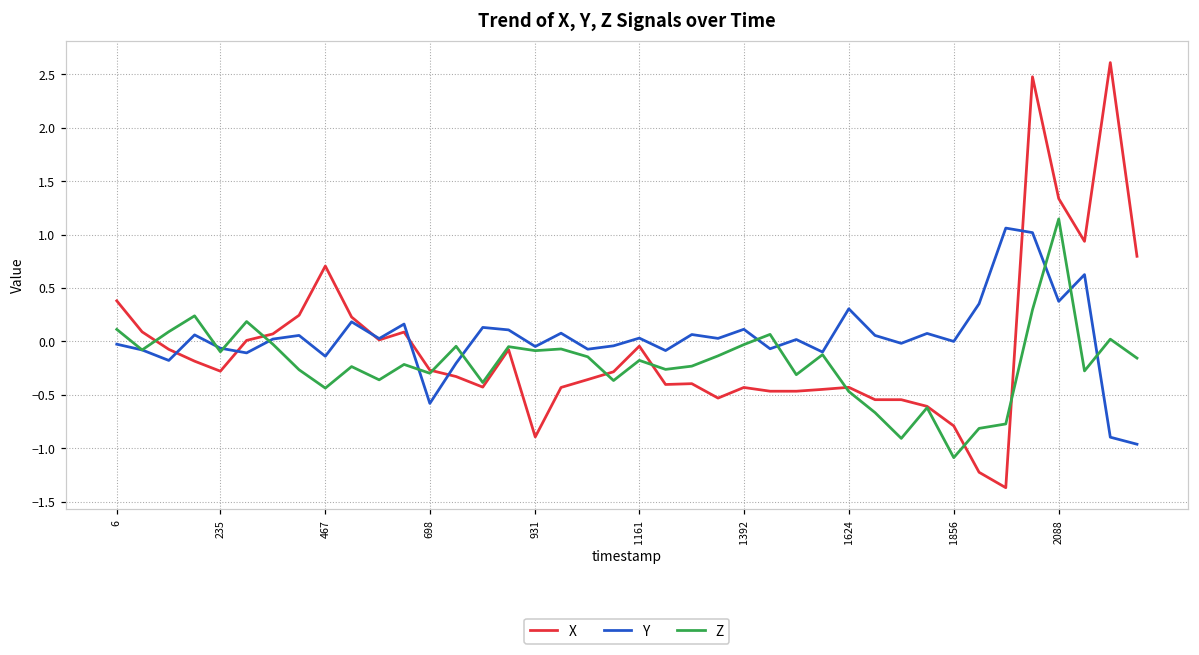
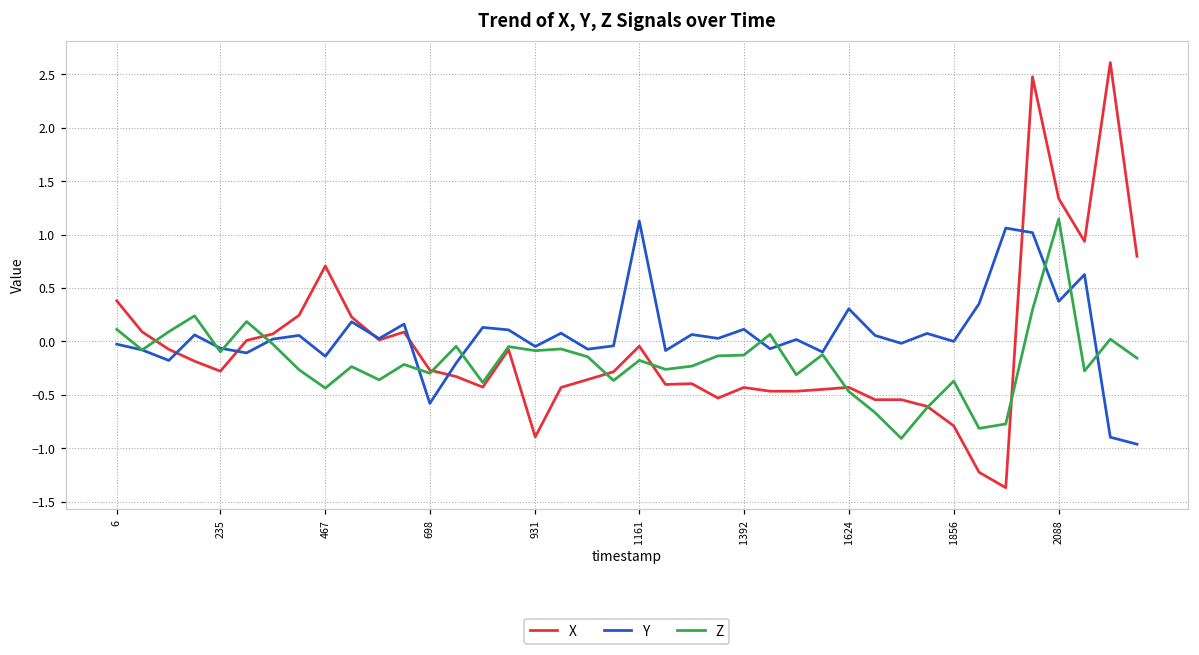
Y, 1161: 0.0 -> 1.1
Z, 1392: 0.0 -> -0.1
Z, 1856: -1.1 -> -0.4
